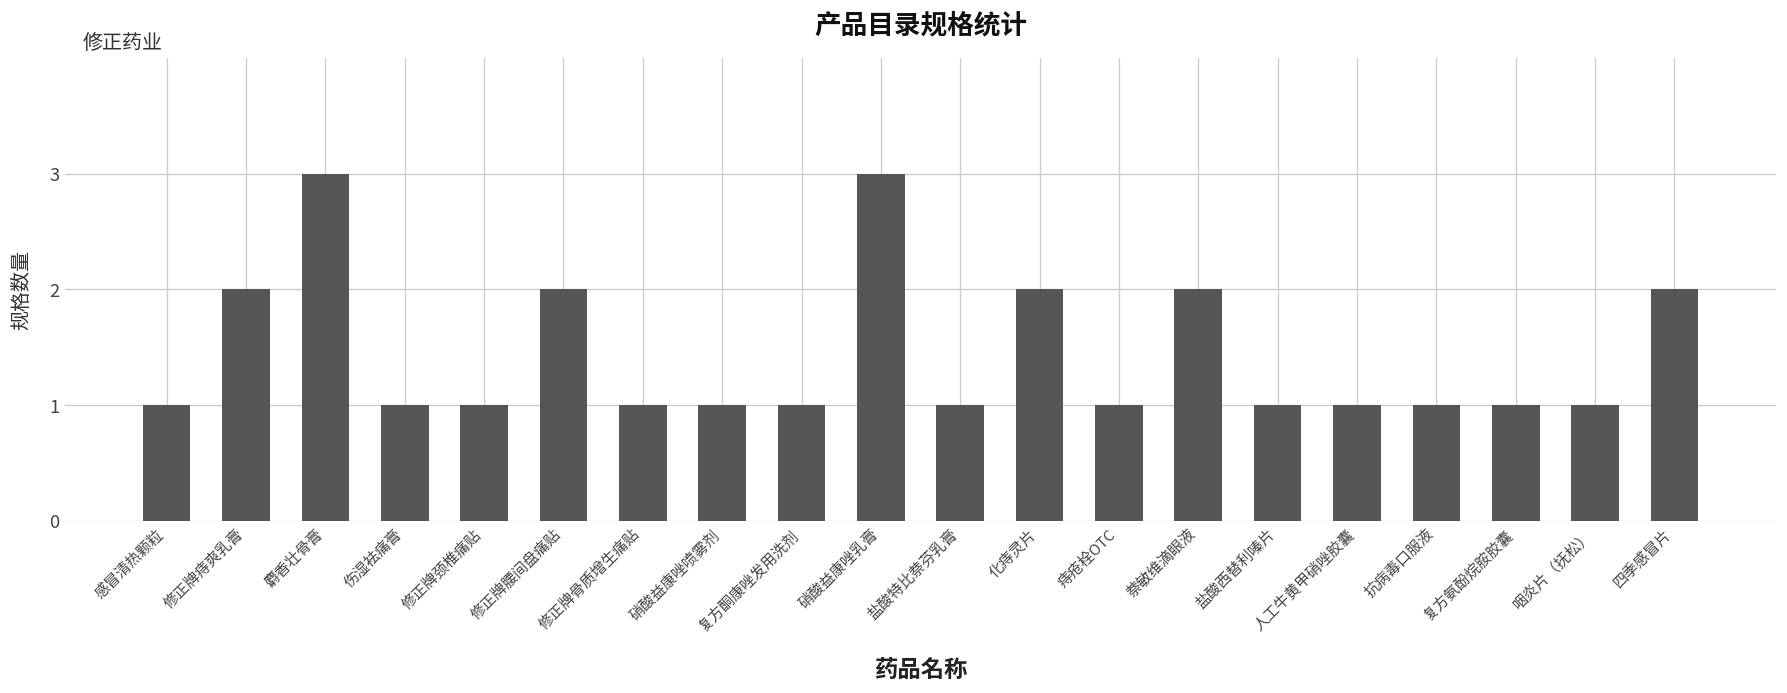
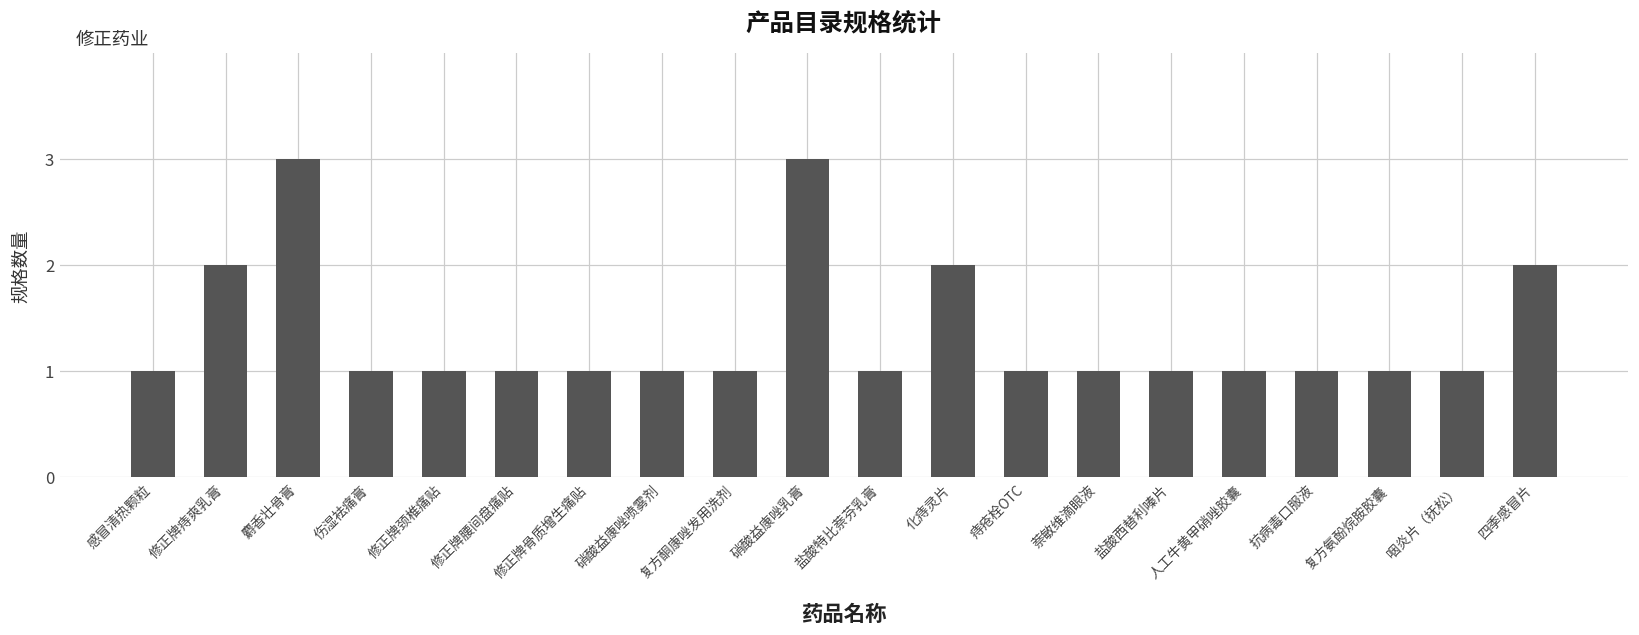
修正牌腰间盘痛贴: 2 -> 1
萘敏维滴眼液: 2 -> 1
